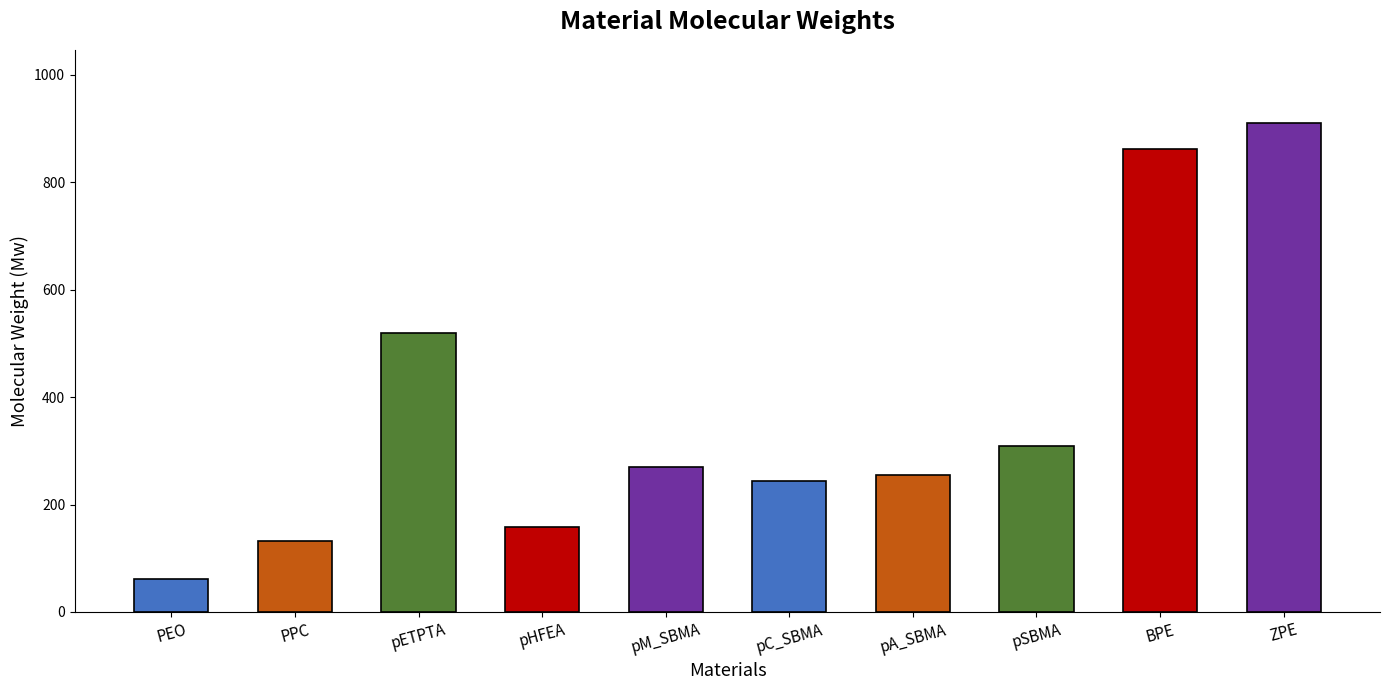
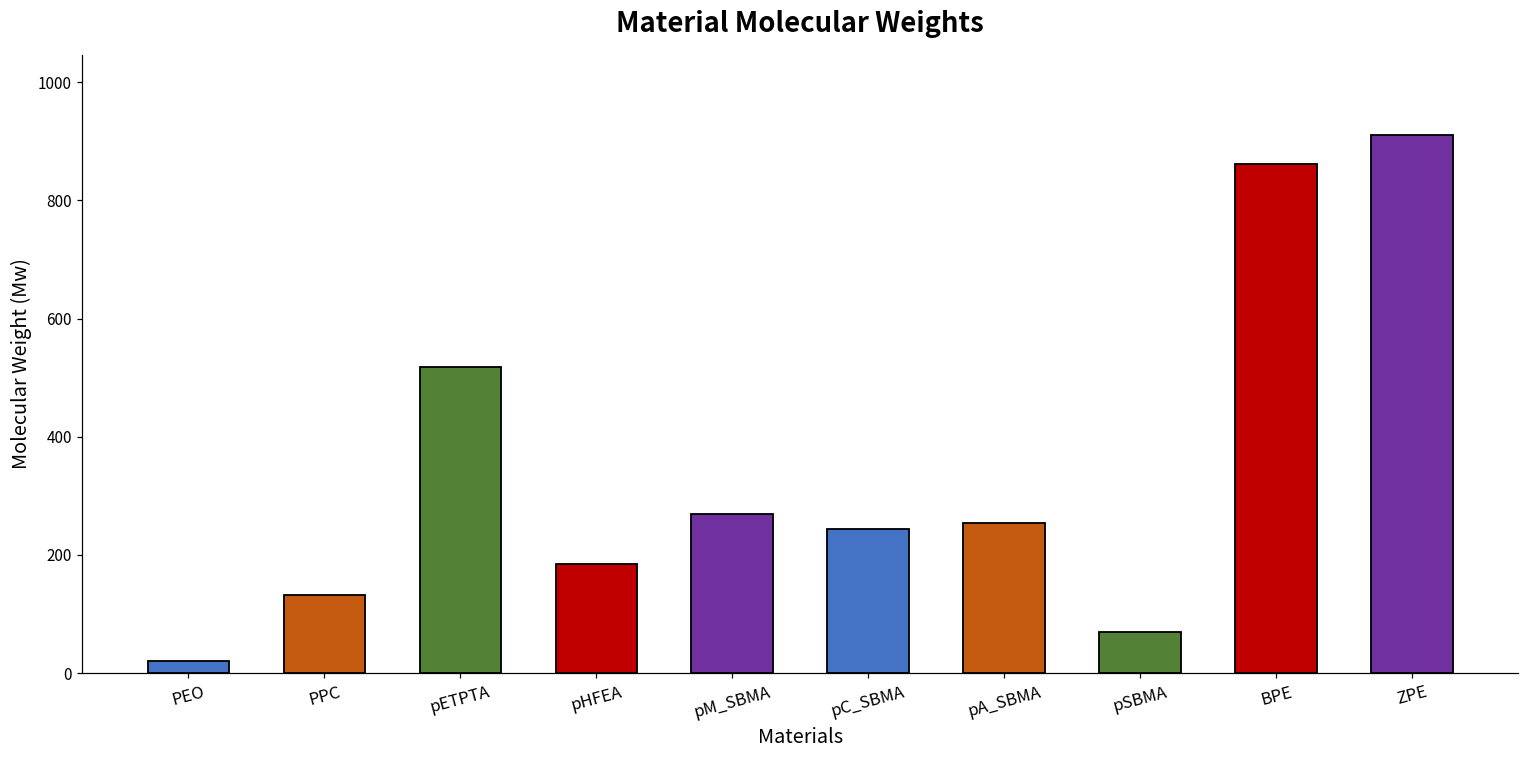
PEO: 60 -> 20
pHFEA: 160 -> 180
pSBMA: 310 -> 70
